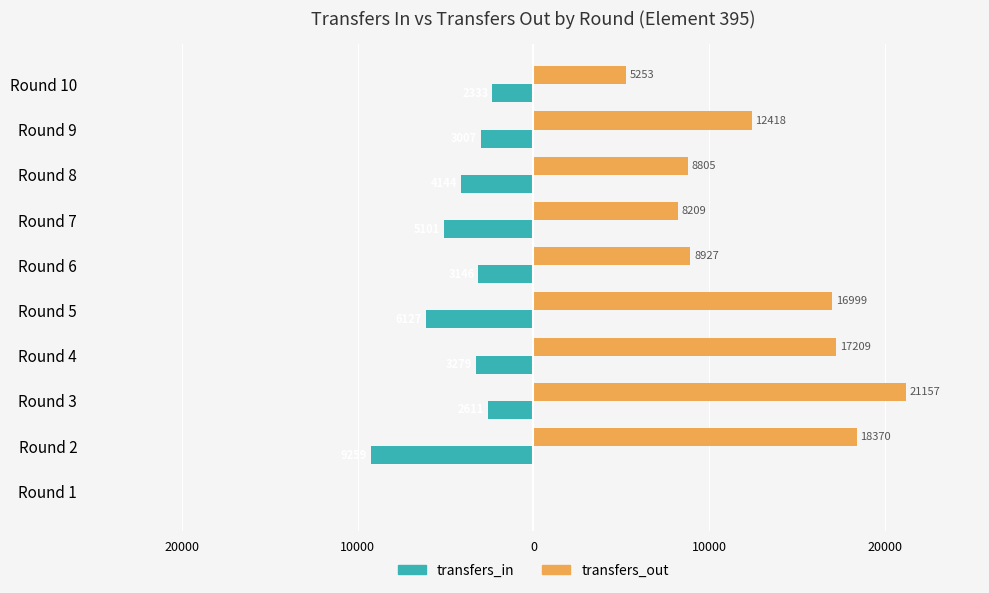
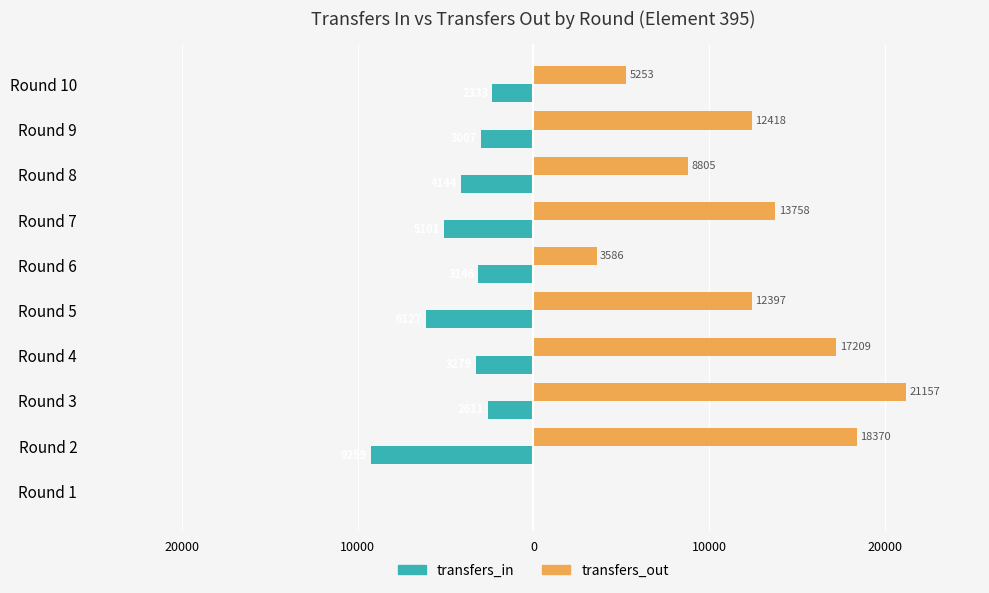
transfers_out, Round 7: 8209 -> 13758
transfers_out, Round 6: 8927 -> 3586
transfers_out, Round 5: 16999 -> 12397
